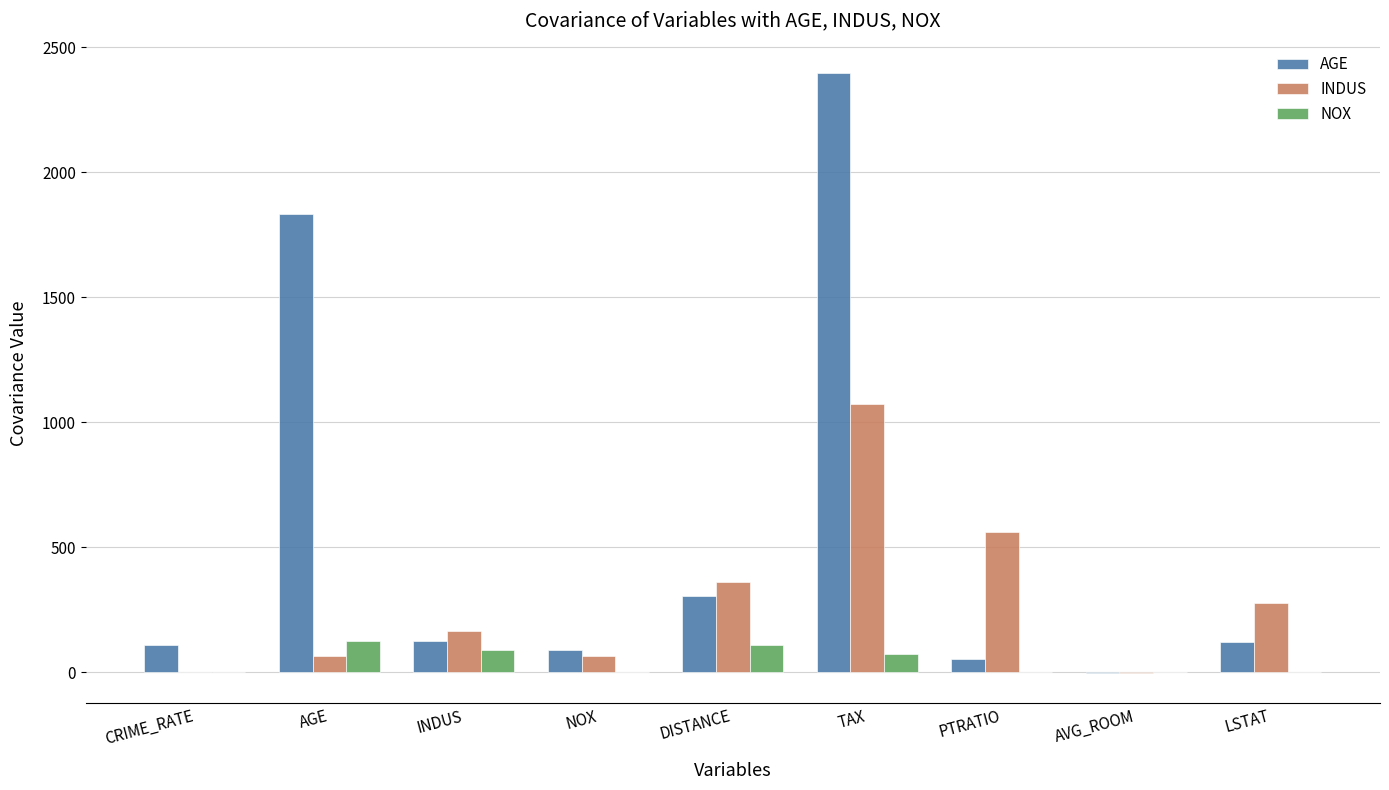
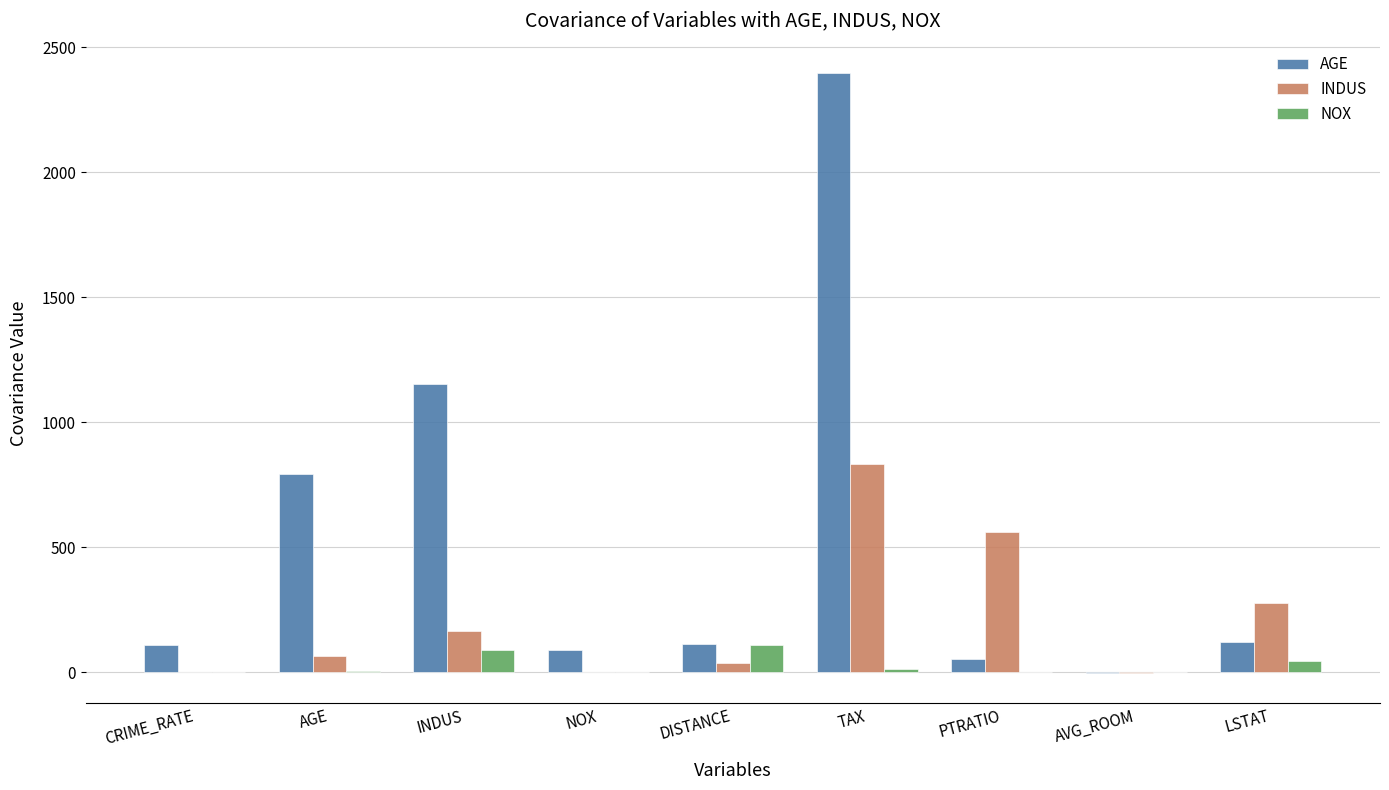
AGE, AGE: 1830 -> 790
NOX, AGE: 120 -> 0
AGE, INDUS: 120 -> 1150
INDUS, NOX: 60 -> 0
AGE, DISTANCE: 300 -> 110
INDUS, DISTANCE: 360 -> 40
INDUS, TAX: 1070 -> 830
NOX, TAX: 70 -> 10
NOX, LSTAT: 0 -> 40
